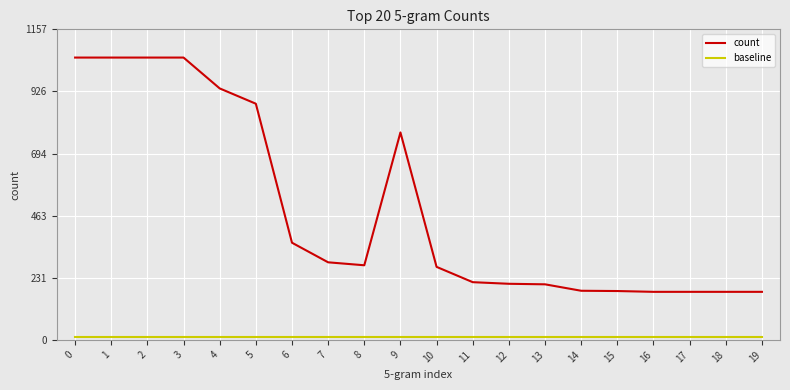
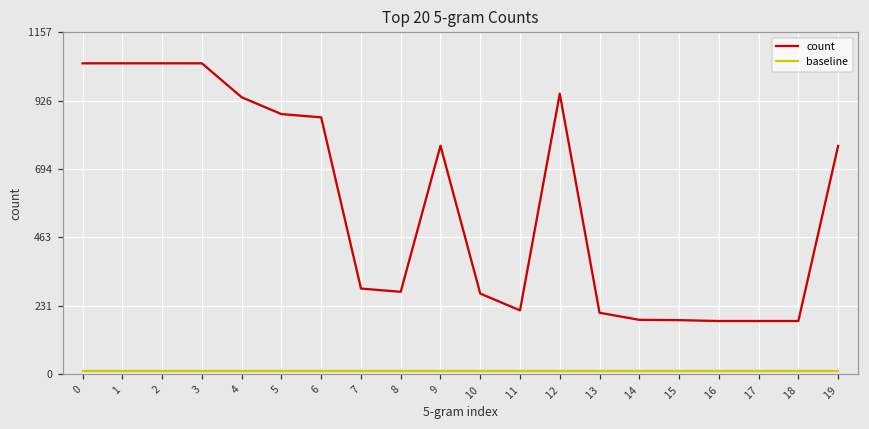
count, 6: 360 -> 870
count, 12: 210 -> 950
count, 19: 180 -> 770
